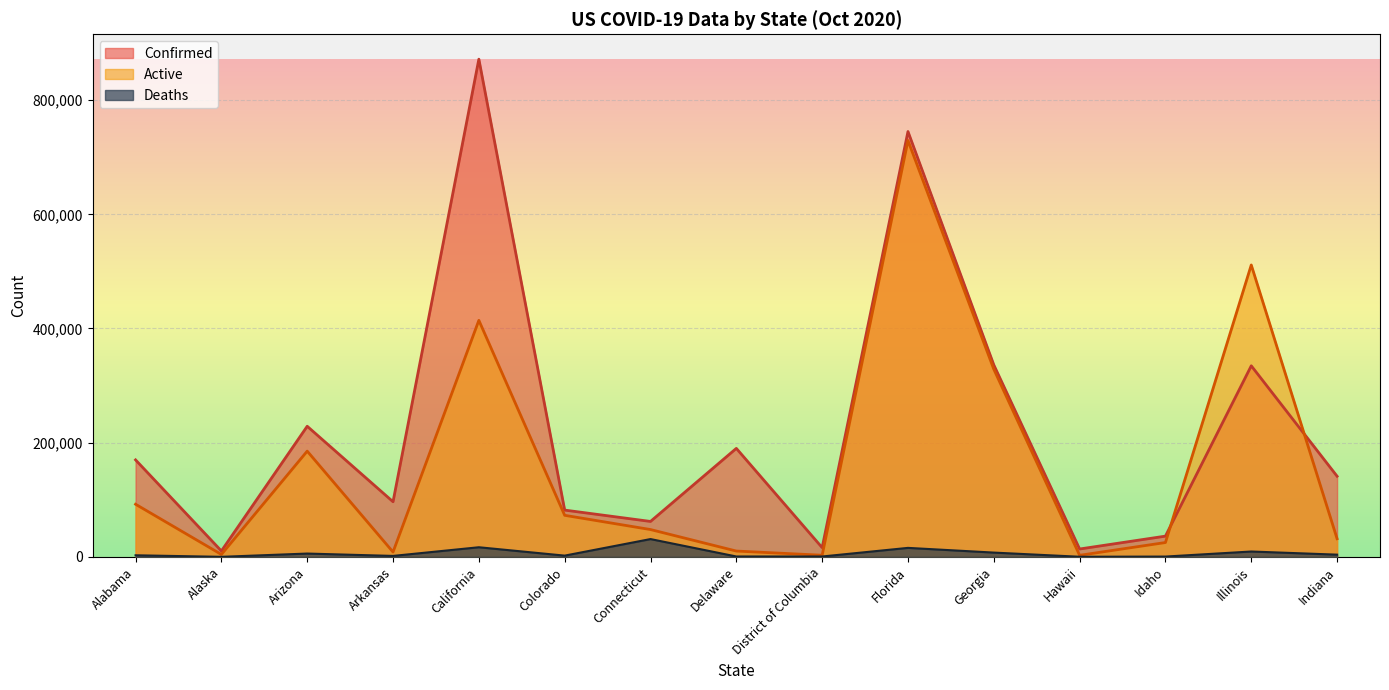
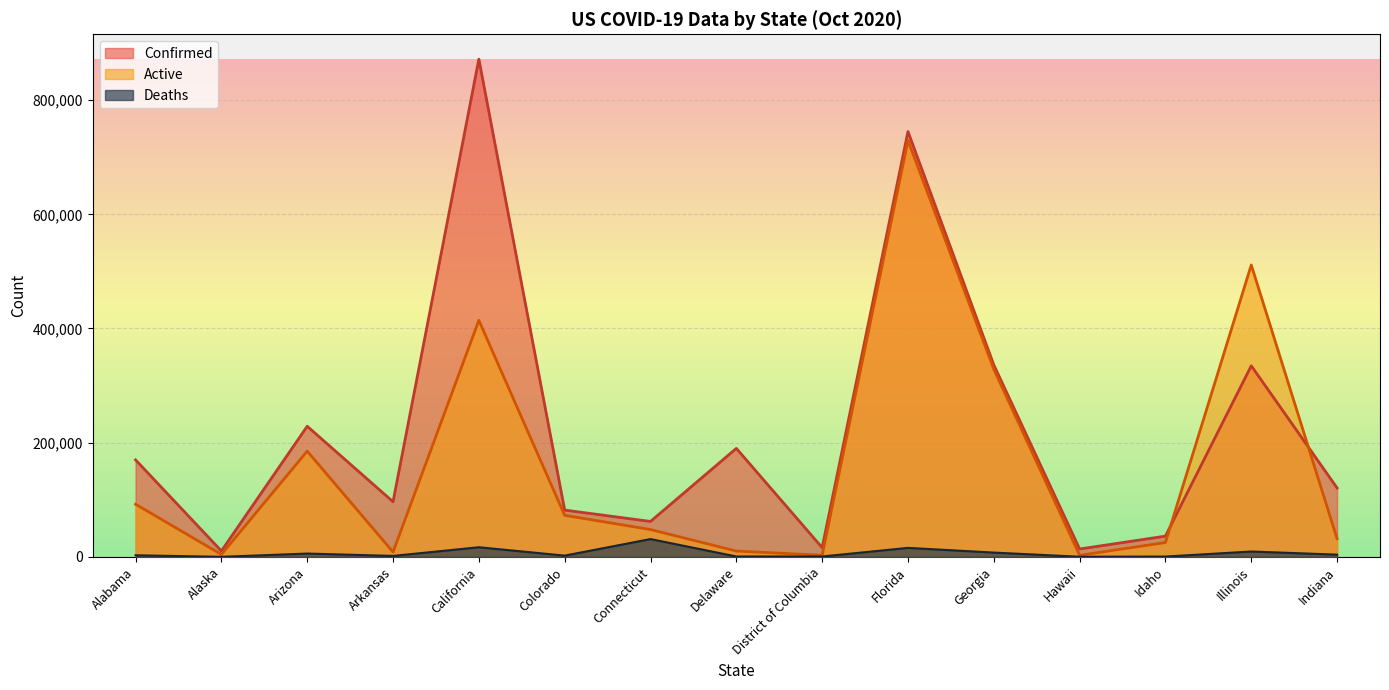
Confirmed, Indiana: 140,000 -> 120,000
